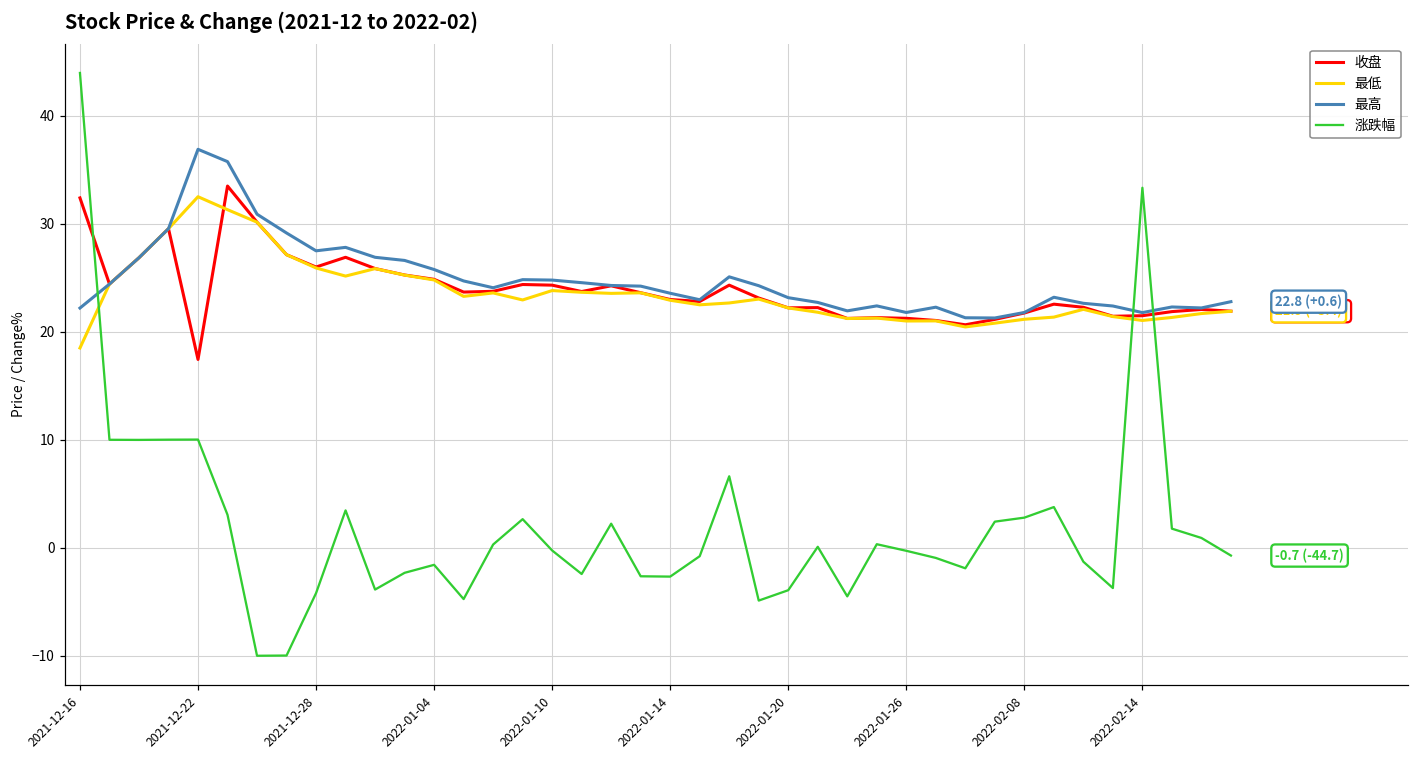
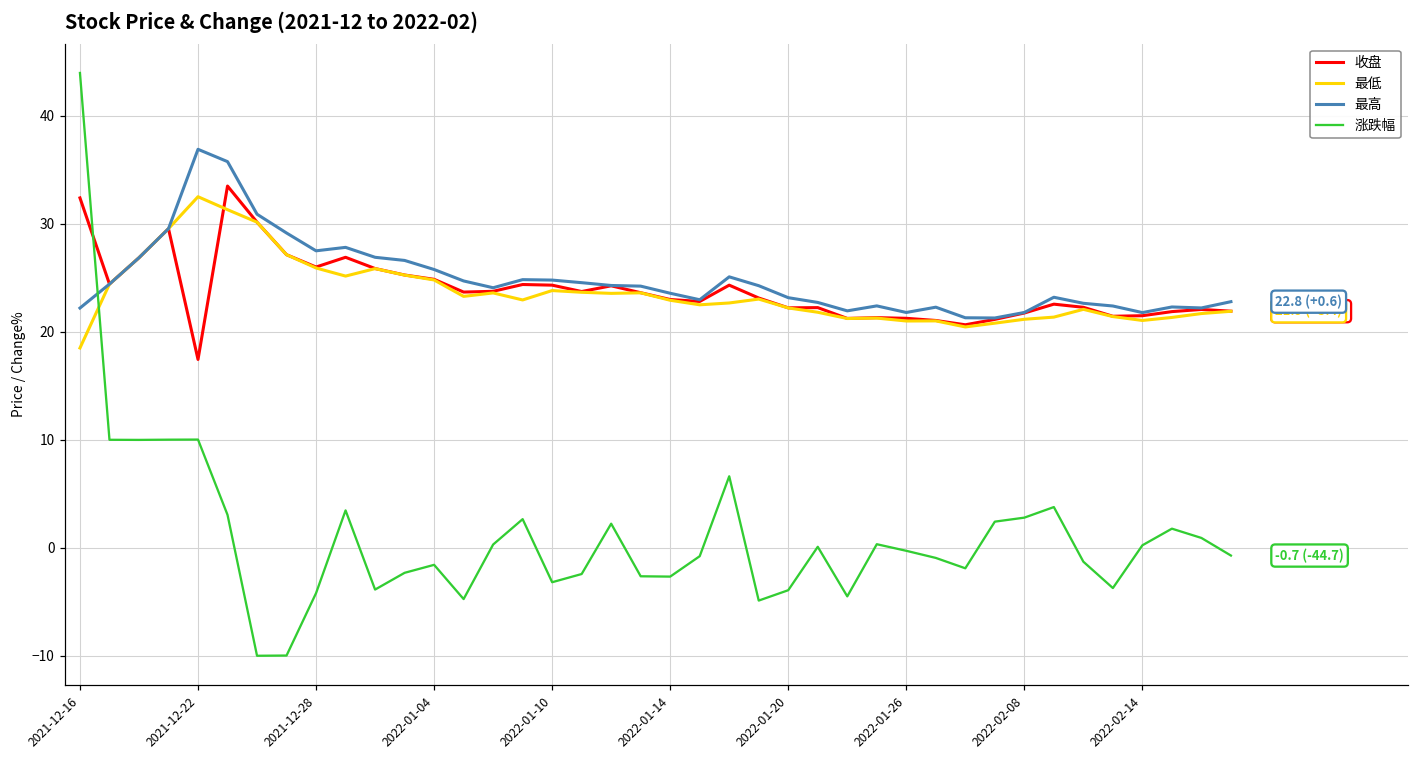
涨跌幅, 2022-01-10: 0 -> -3
涨跌幅, 2022-02-14: 33 -> 0
